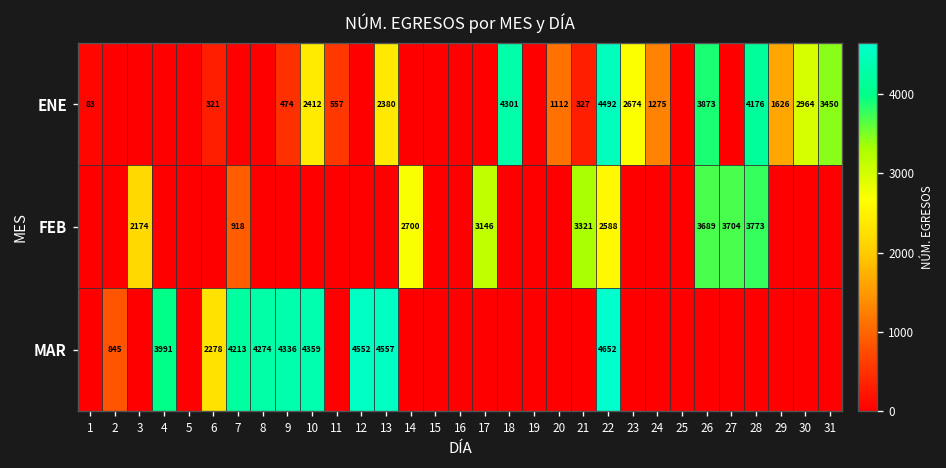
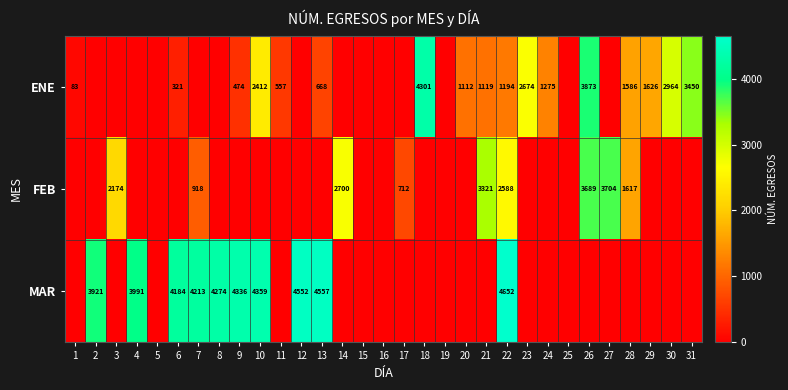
ENE, 13: 2380 -> 668
ENE, 21: 327 -> 1119
ENE, 22: 4492 -> 1194
ENE, 28: 4176 -> 1586
FEB, 17: 3146 -> 712
FEB, 28: 3773 -> 1617
MAR, 2: 845 -> 3921
MAR, 6: 2278 -> 4184
